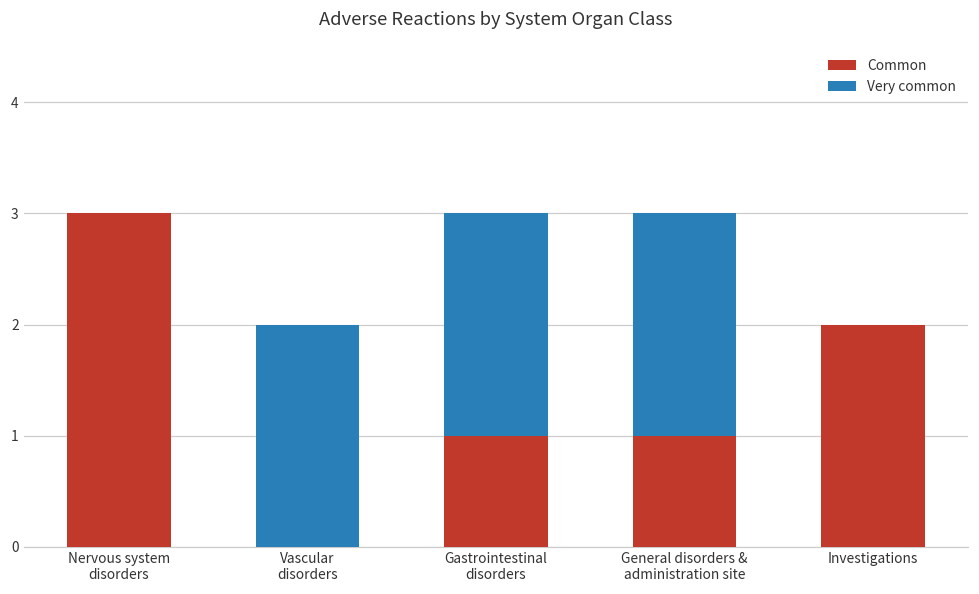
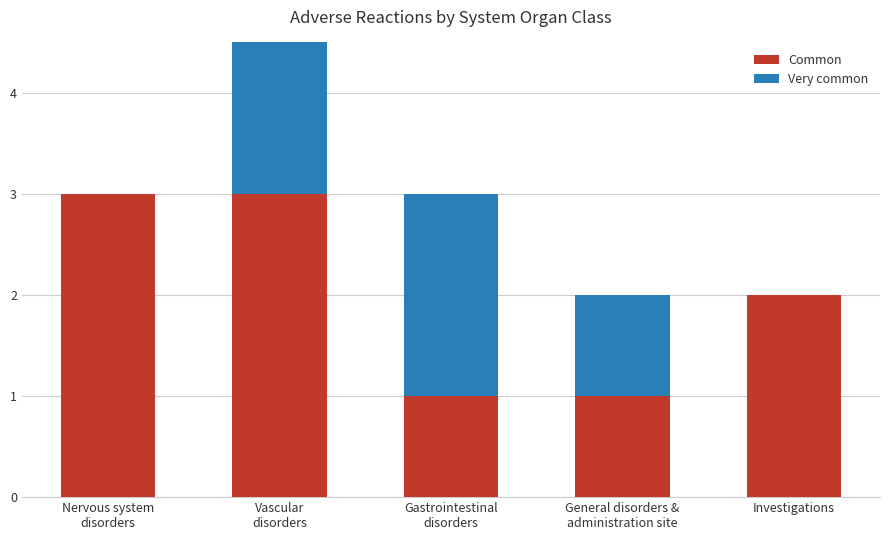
Common, Vascular disorders: 0 -> 3
Very common, General disorders & administration site: 2 -> 1
